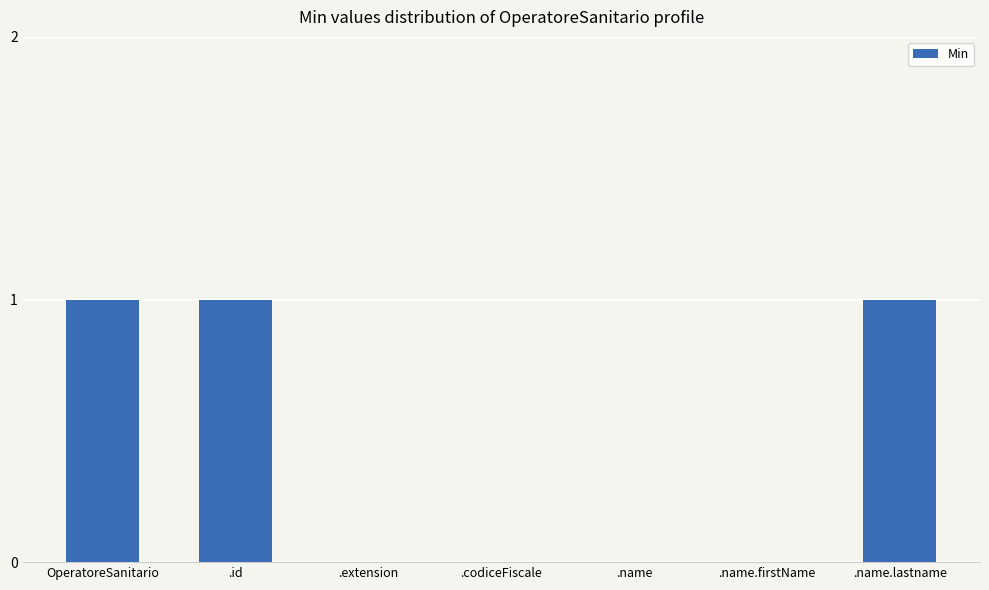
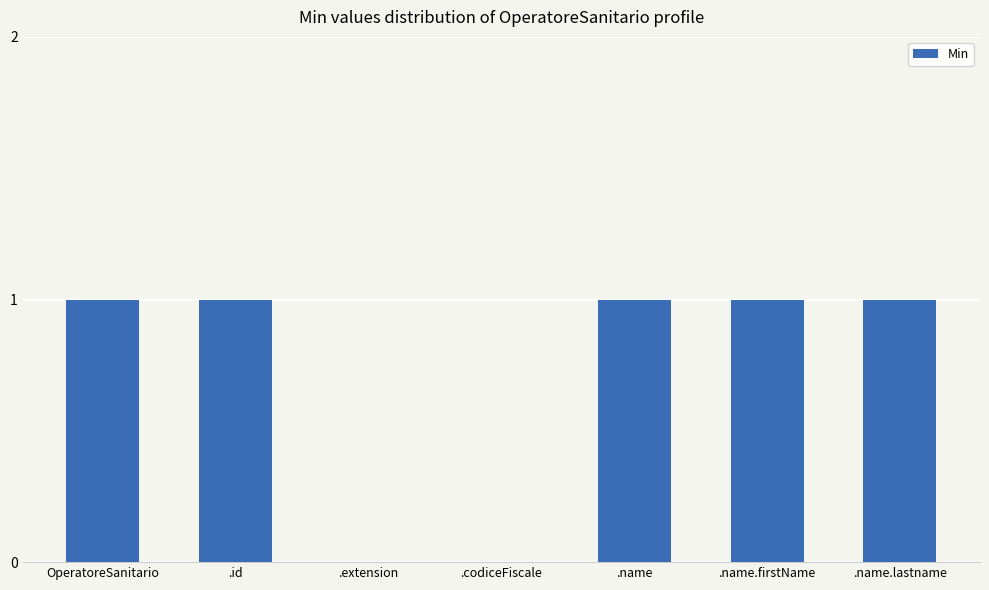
.name: 0 -> 1
.name.firstName: 0 -> 1
